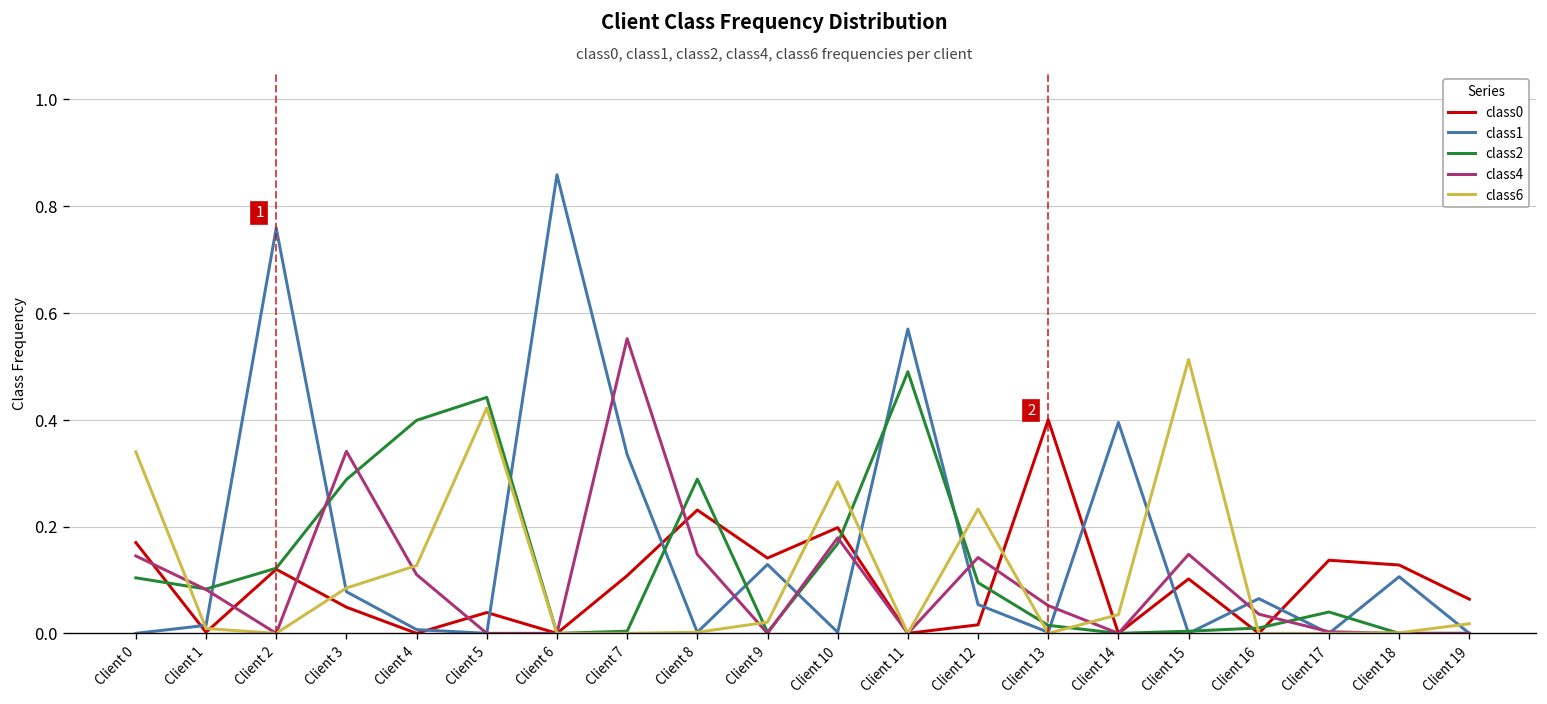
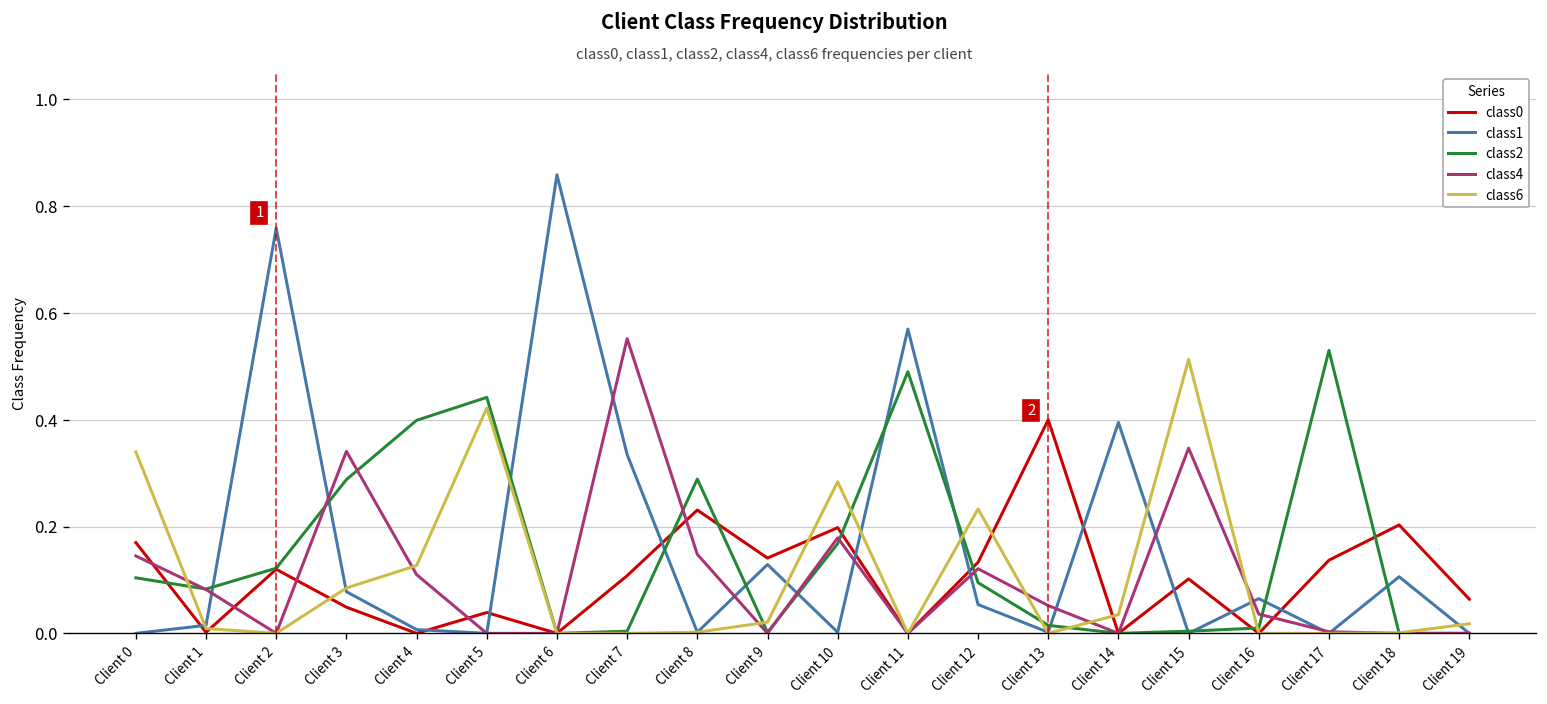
class0, Client 12: 0.02 -> 0.13
class4, Client 12: 0.14 -> 0.12
class4, Client 15: 0.15 -> 0.35
class2, Client 17: 0.04 -> 0.53
class0, Client 18: 0.13 -> 0.20
